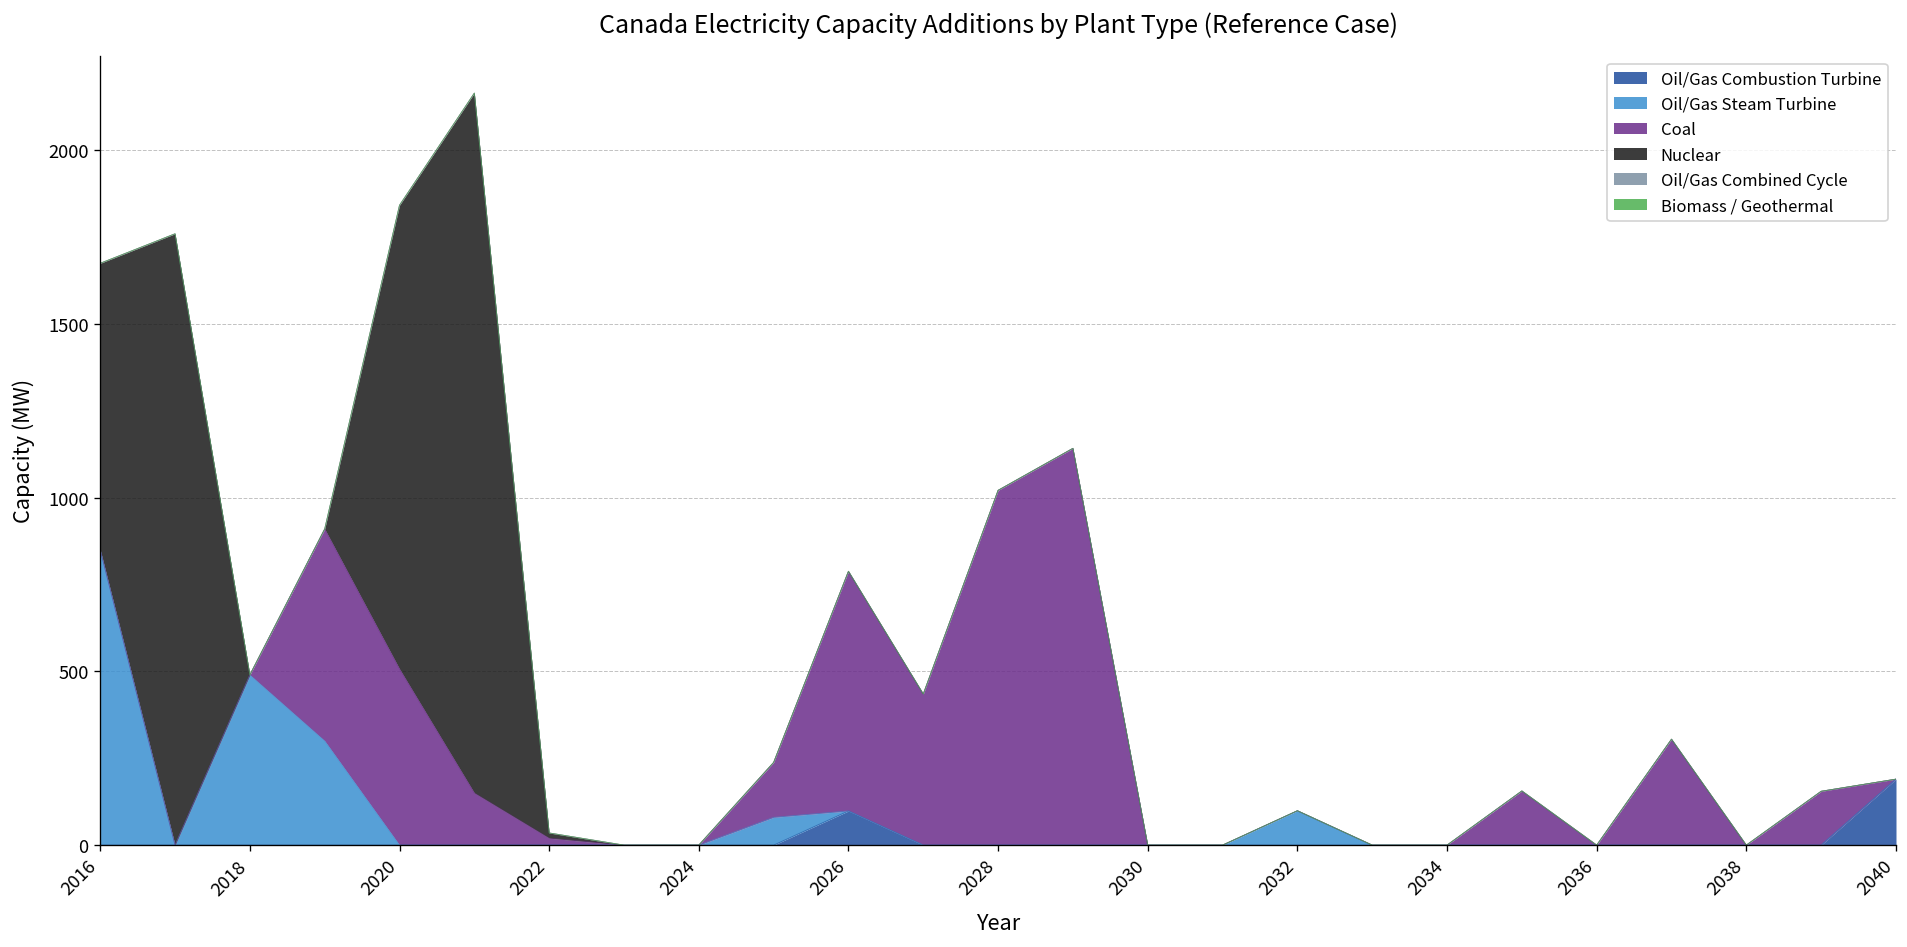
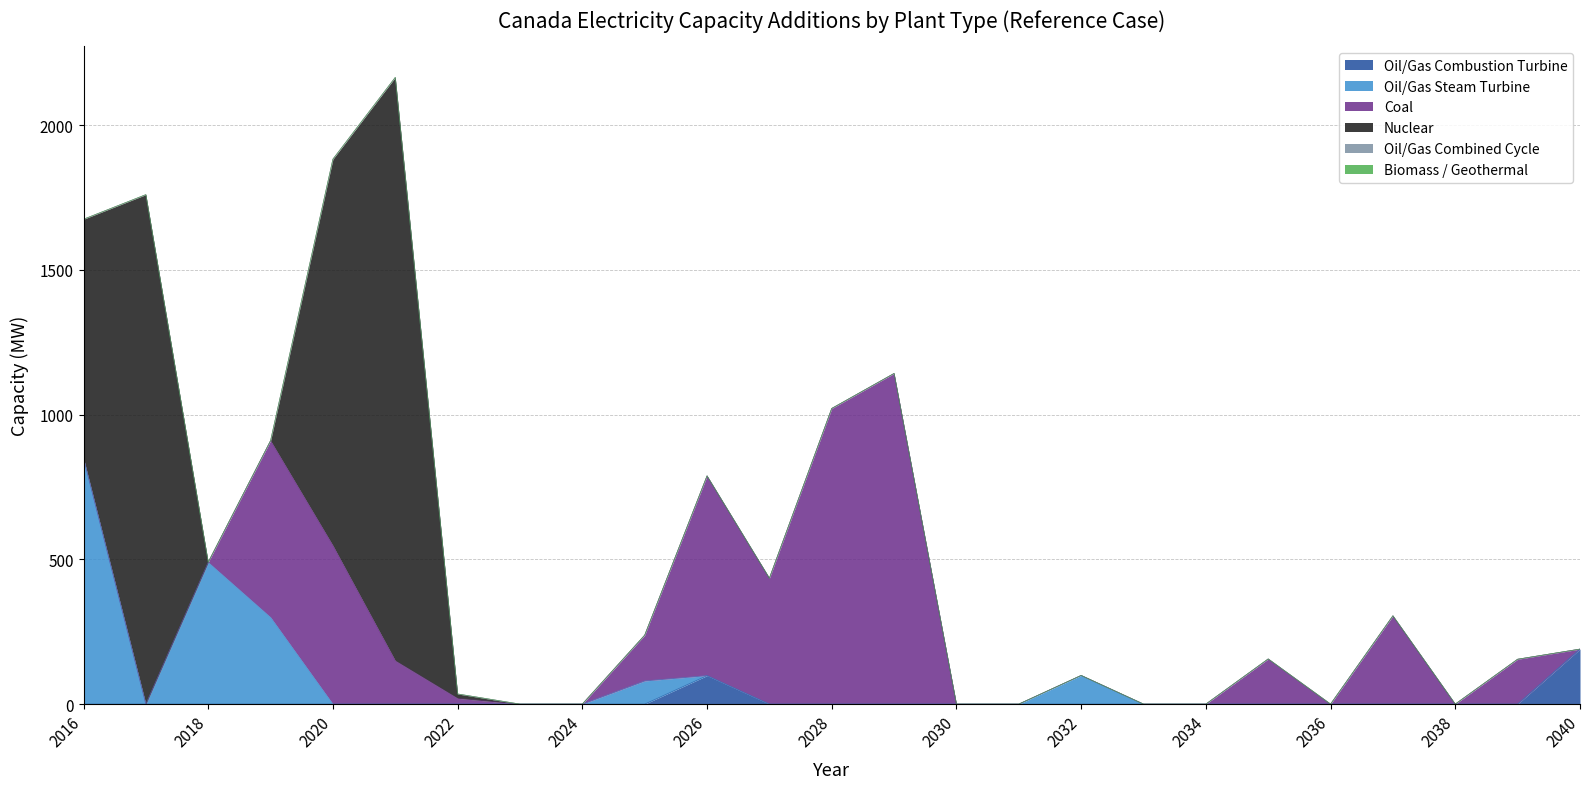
Coal, 2020: 510 -> 550
